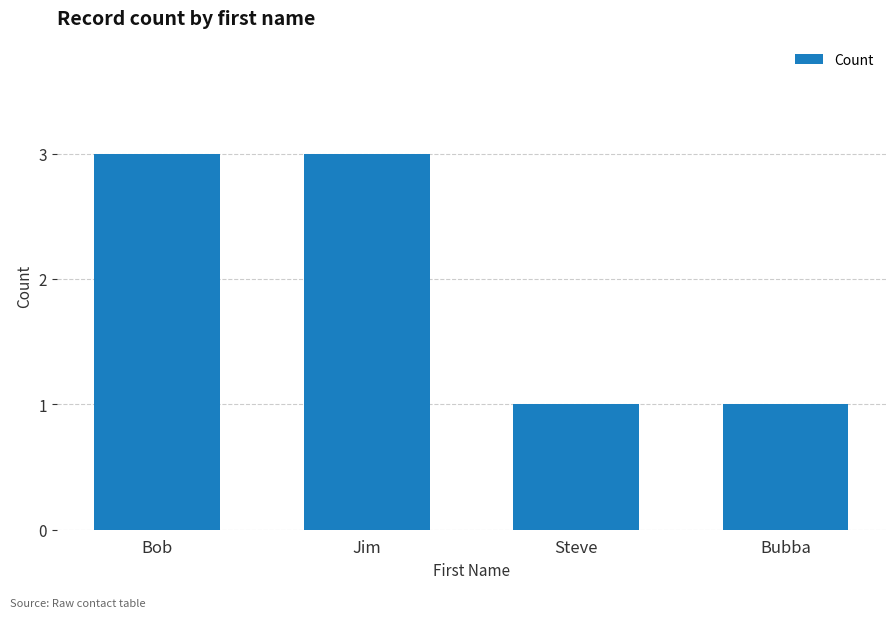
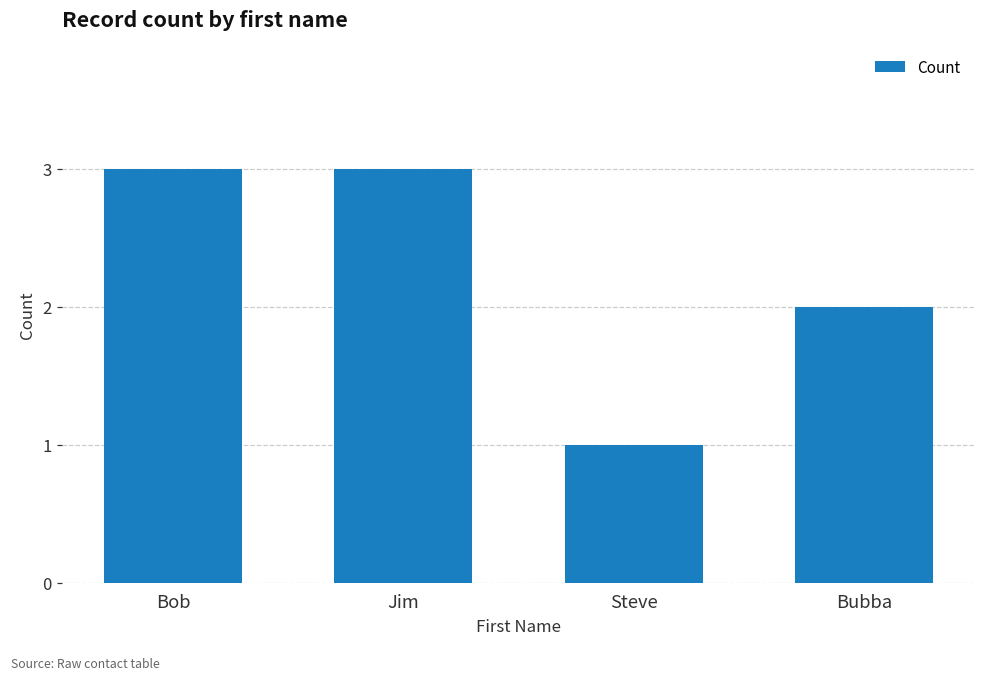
Bubba: 1 -> 2
